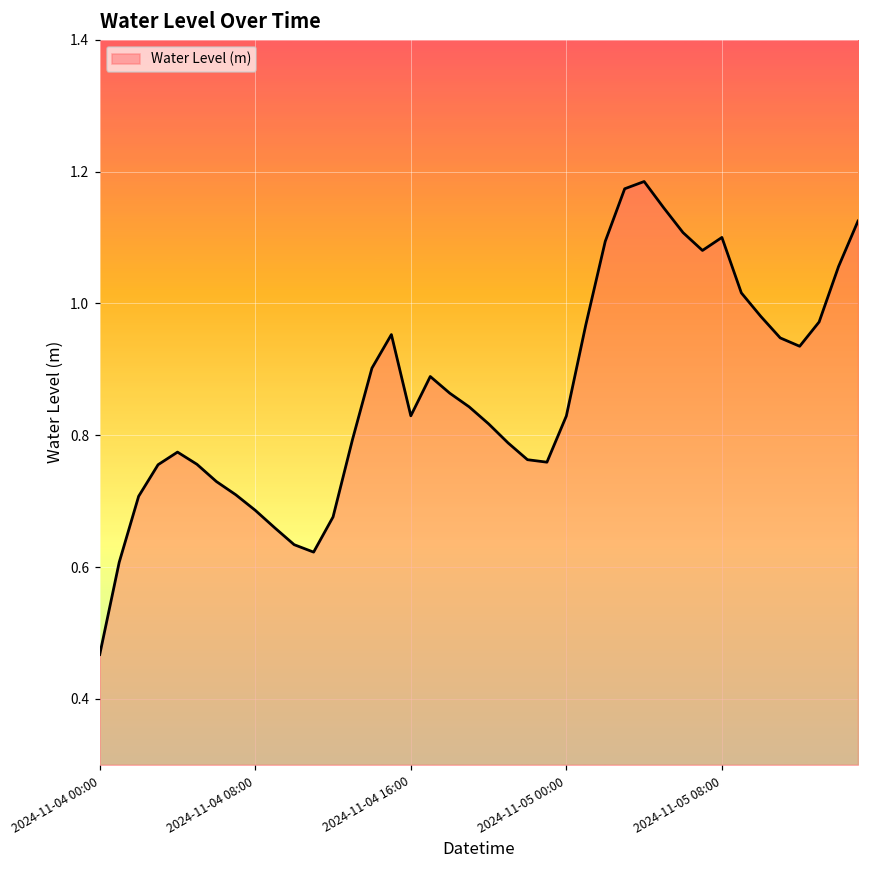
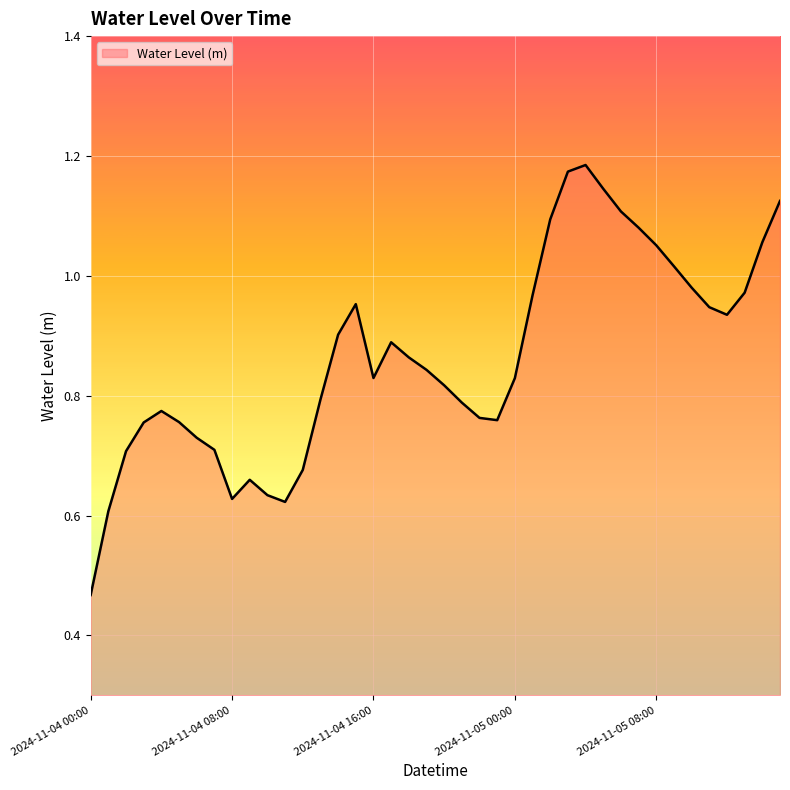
2024-11-04 08:00: 0.69 -> 0.63
2024-11-05 08:00: 1.10 -> 1.05
